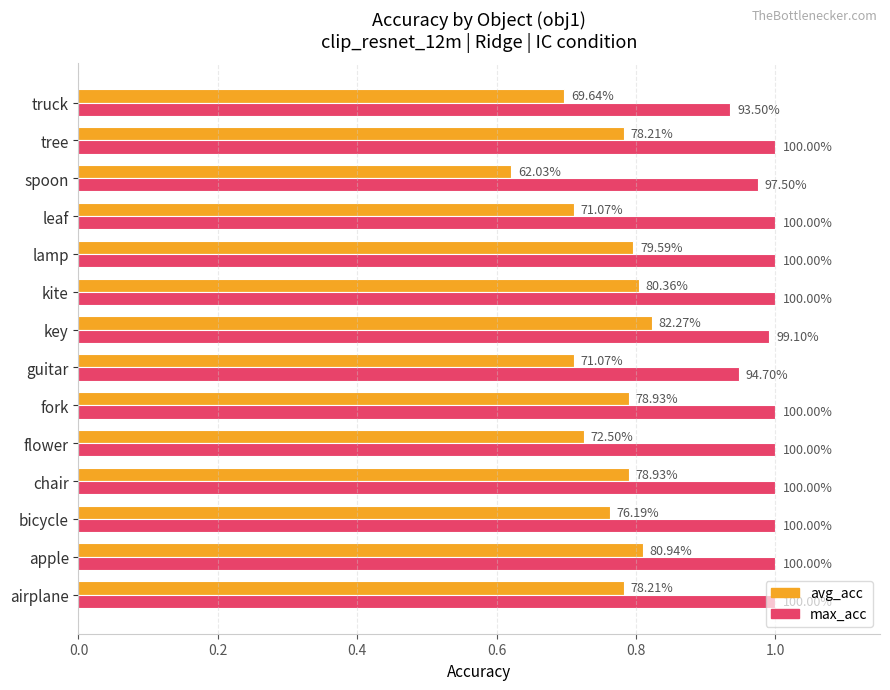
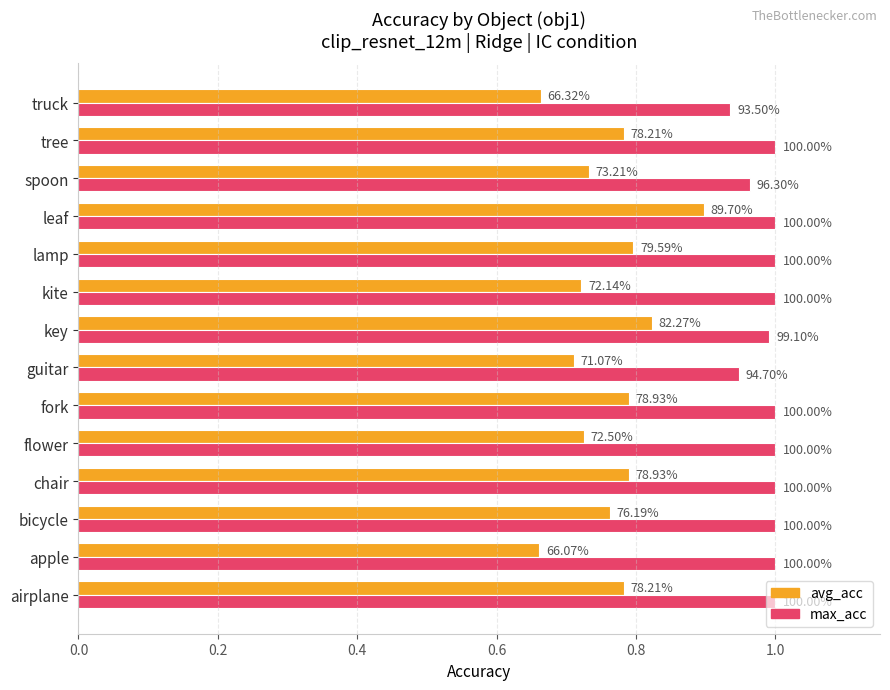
avg_acc, truck: 69.64% -> 66.32%
avg_acc, spoon: 62.03% -> 73.21%
max_acc, spoon: 97.50% -> 96.30%
avg_acc, leaf: 71.07% -> 89.70%
avg_acc, kite: 80.36% -> 72.14%
avg_acc, apple: 80.94% -> 66.07%
